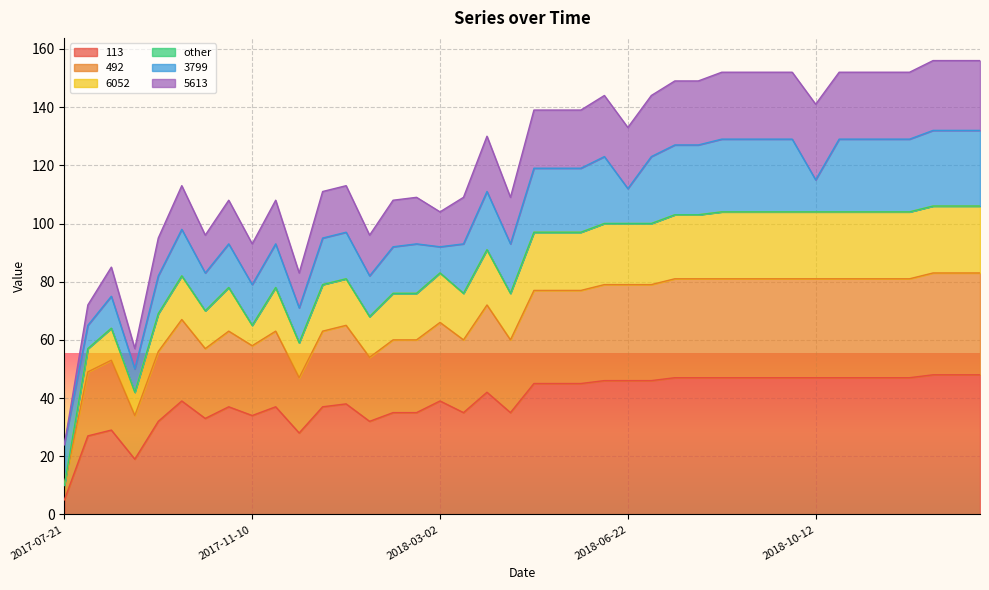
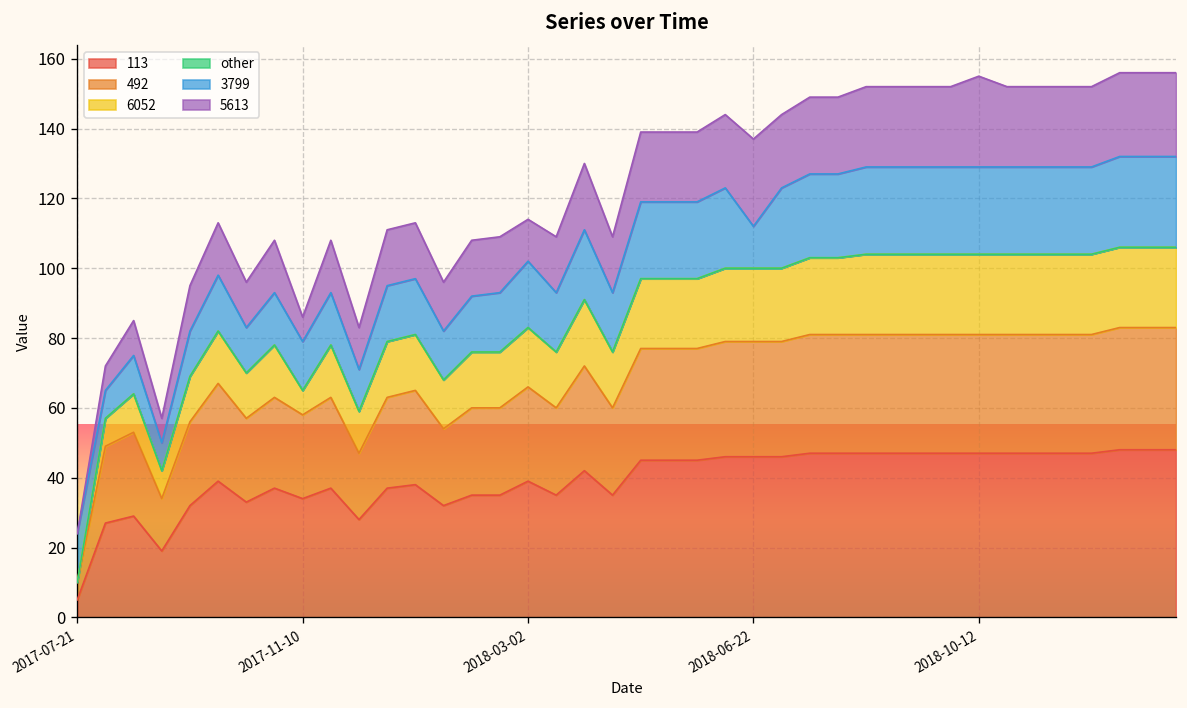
5613, 2017-11-10: 14 -> 7
3799, 2018-03-02: 9 -> 19
5613, 2018-06-22: 21 -> 25
3799, 2018-10-12: 11 -> 25
